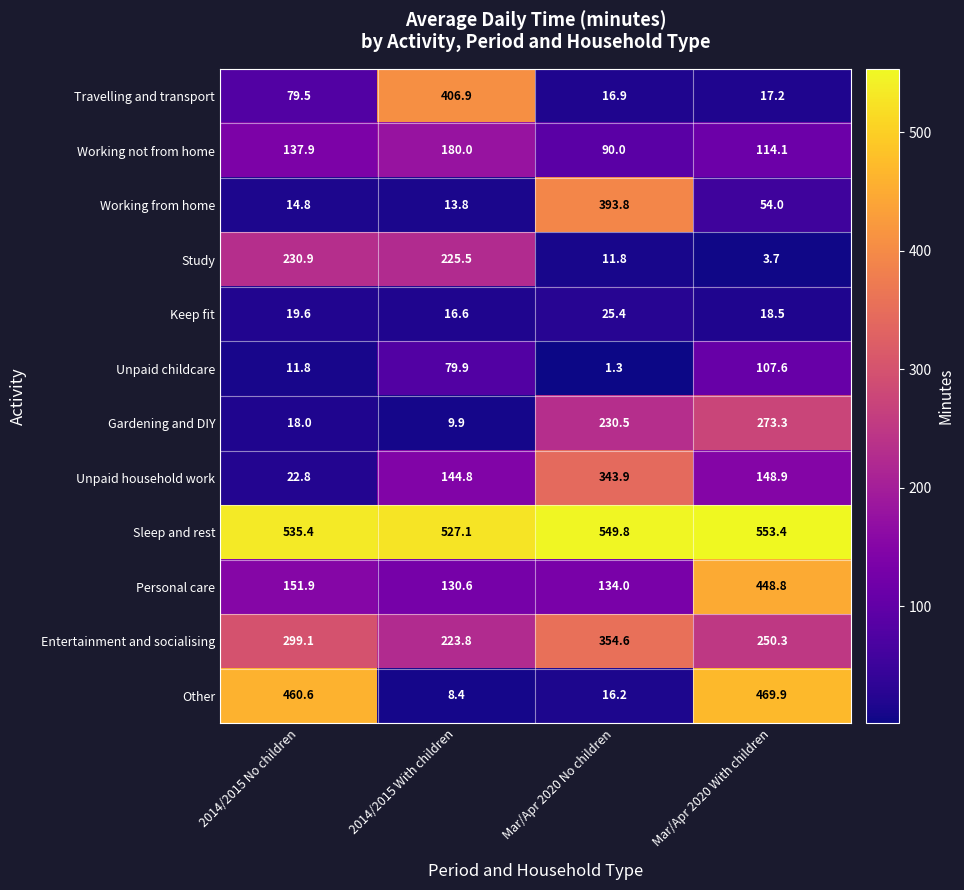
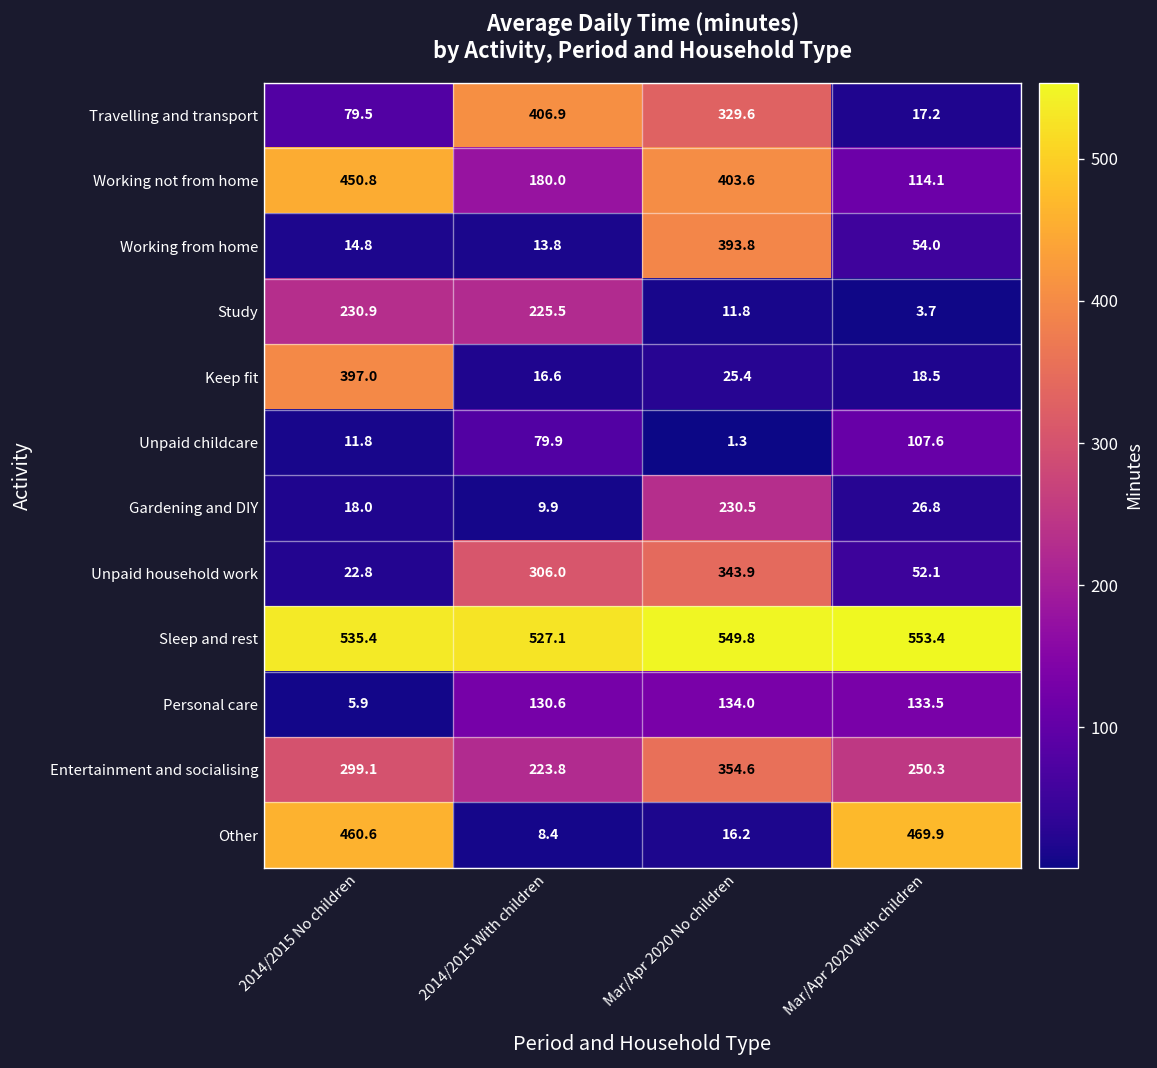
Travelling and transport, Mar/Apr 2020 No children: 16.9 -> 329.6
Working not from home, 2014/2015 No children: 137.9 -> 450.8
Working not from home, Mar/Apr 2020 No children: 90.0 -> 403.6
Keep fit, 2014/2015 No children: 19.6 -> 397.0
Gardening and DIY, Mar/Apr 2020 With children: 273.3 -> 26.8
Unpaid household work, 2014/2015 With children: 144.8 -> 306.0
Unpaid household work, Mar/Apr 2020 With children: 148.9 -> 52.1
Personal care, 2014/2015 No children: 151.9 -> 5.9
Personal care, Mar/Apr 2020 With children: 448.8 -> 133.5
